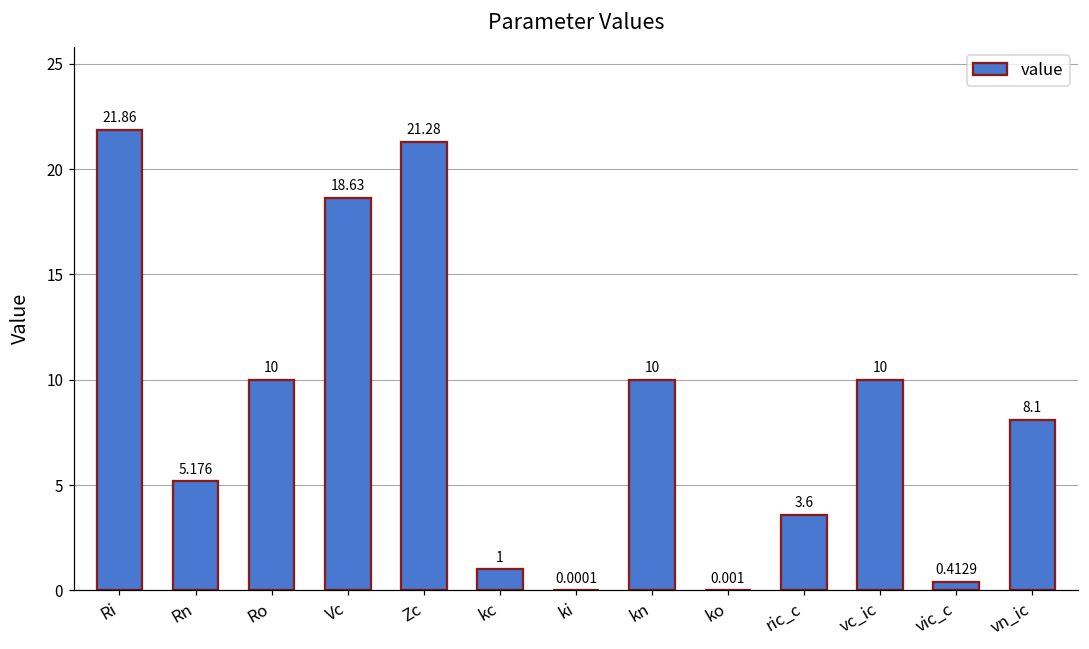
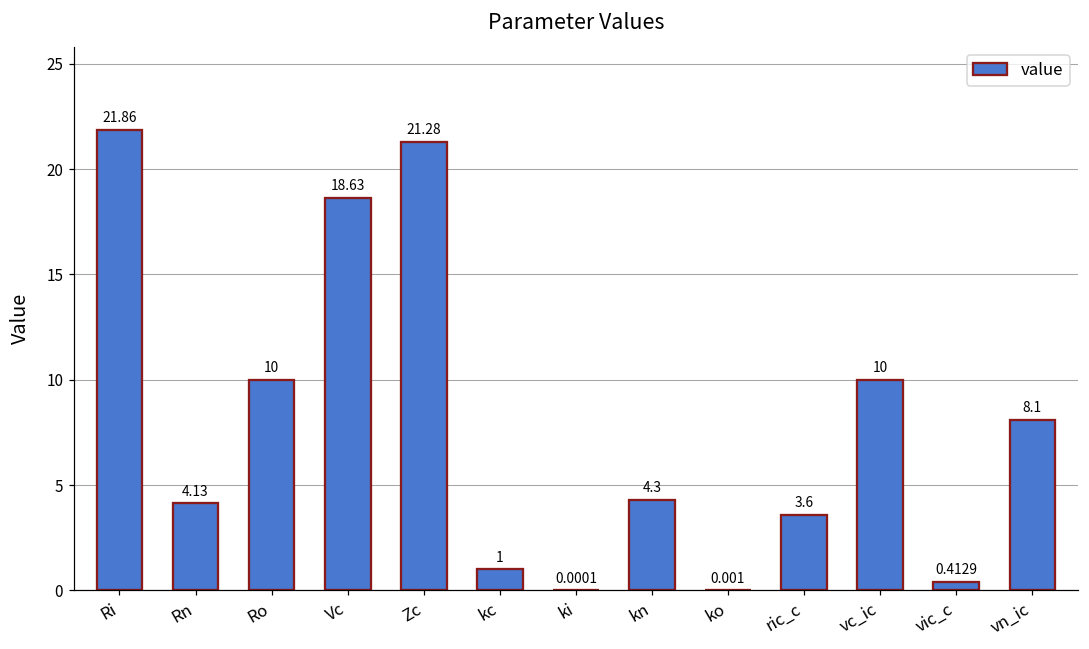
Rn: 5.176 -> 4.13
kn: 10 -> 4.3
